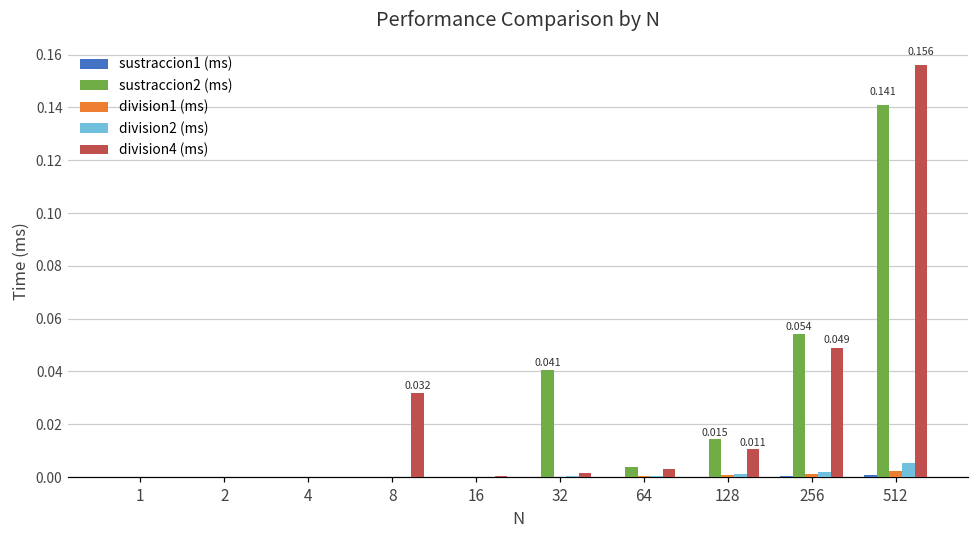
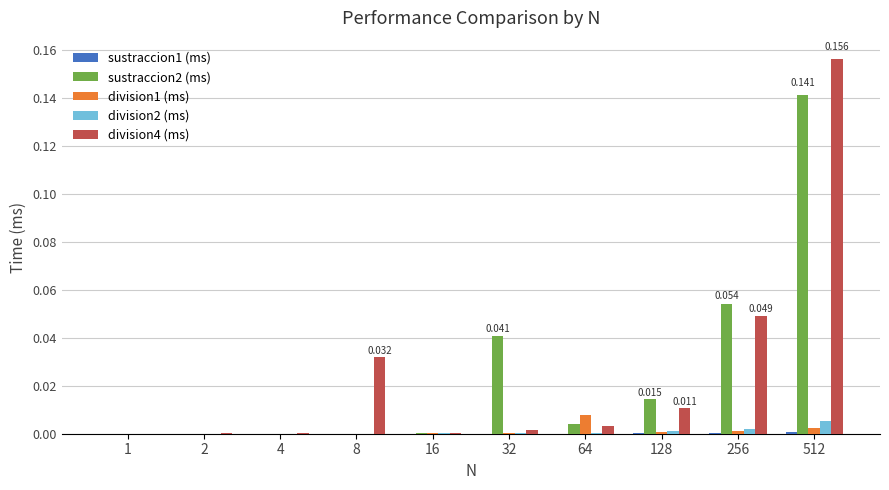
division1 (ms), 64: 0.000 -> 0.008
